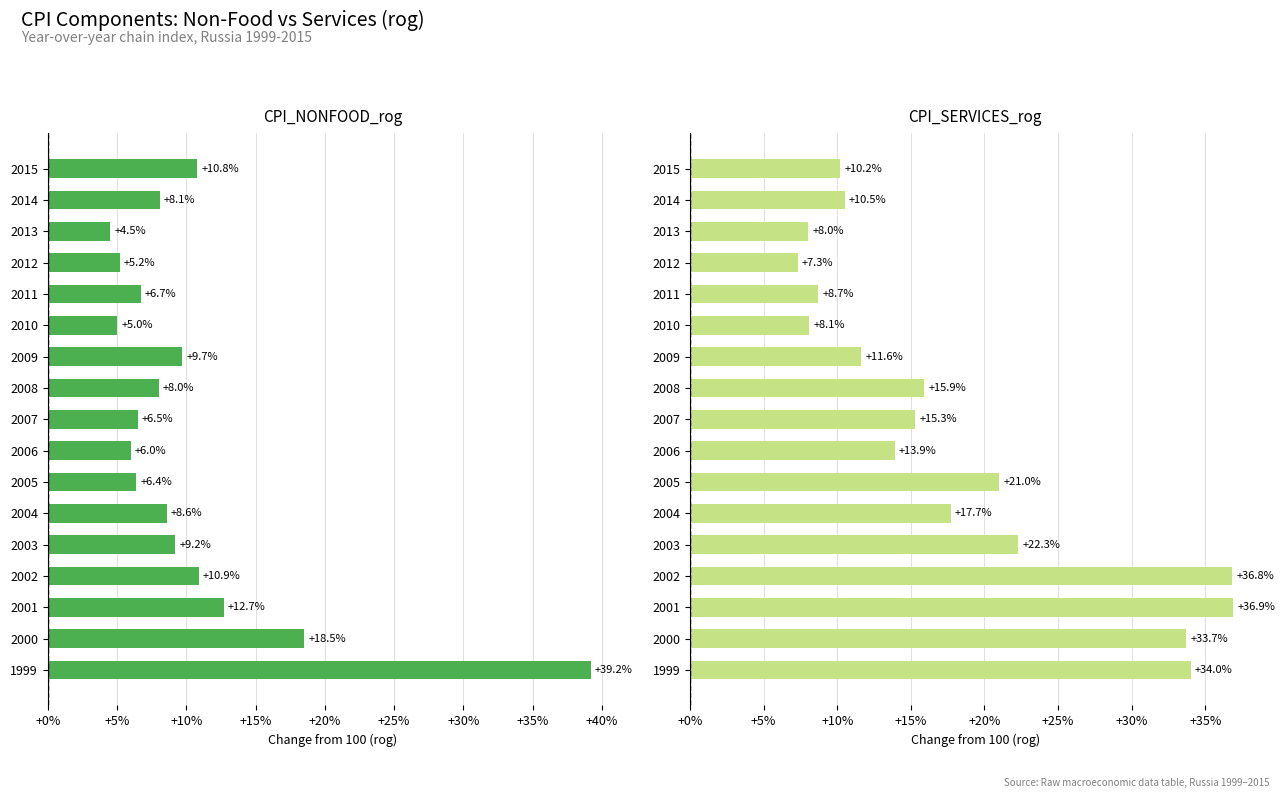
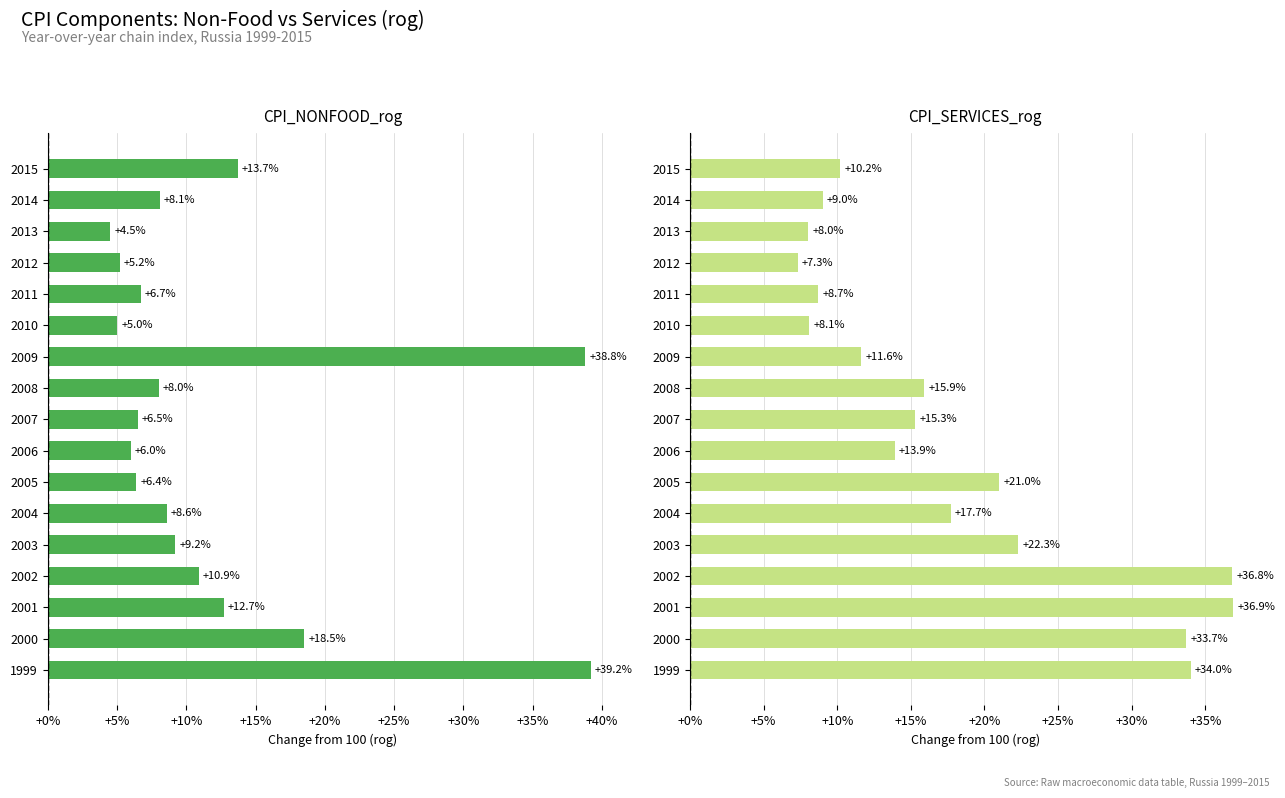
CPI_NONFOOD_rog, 2015: +10.8% -> +13.7%
CPI_NONFOOD_rog, 2009: +9.7% -> +38.8%
CPI_SERVICES_rog, 2014: +10.5% -> +9.0%
